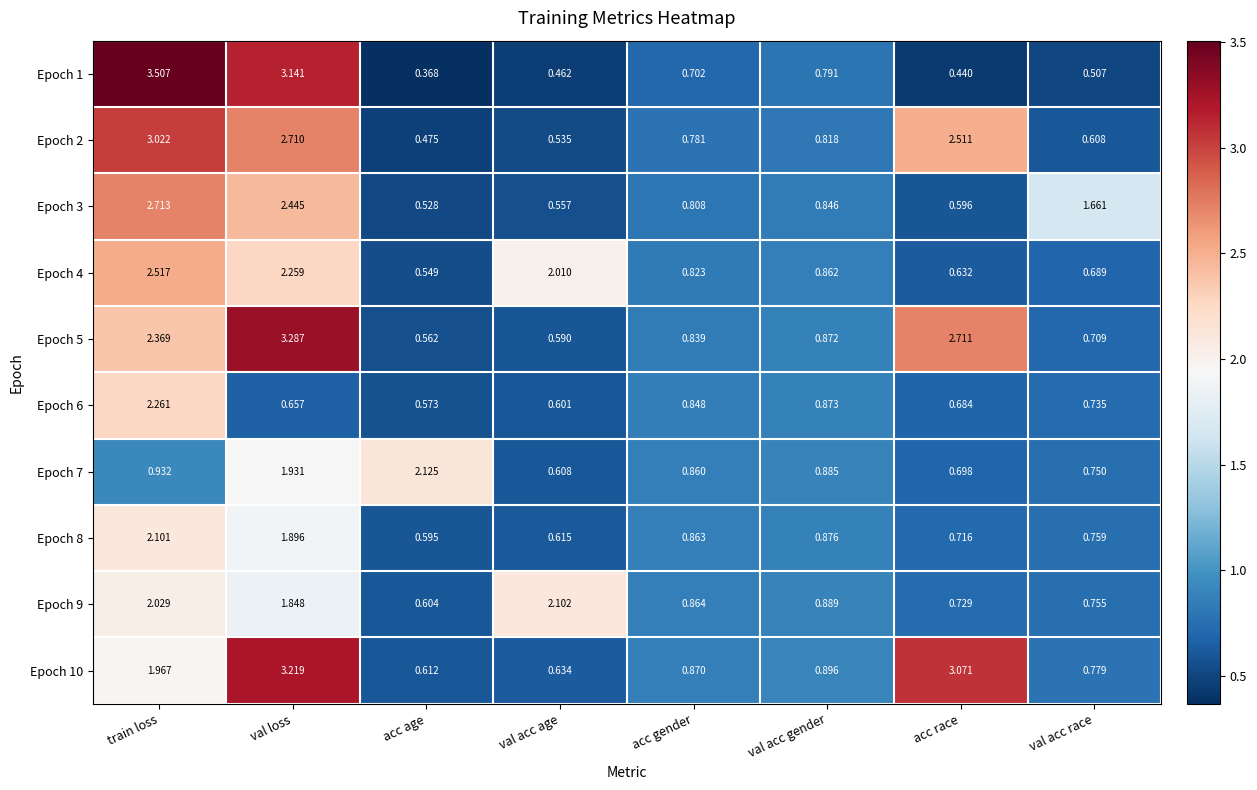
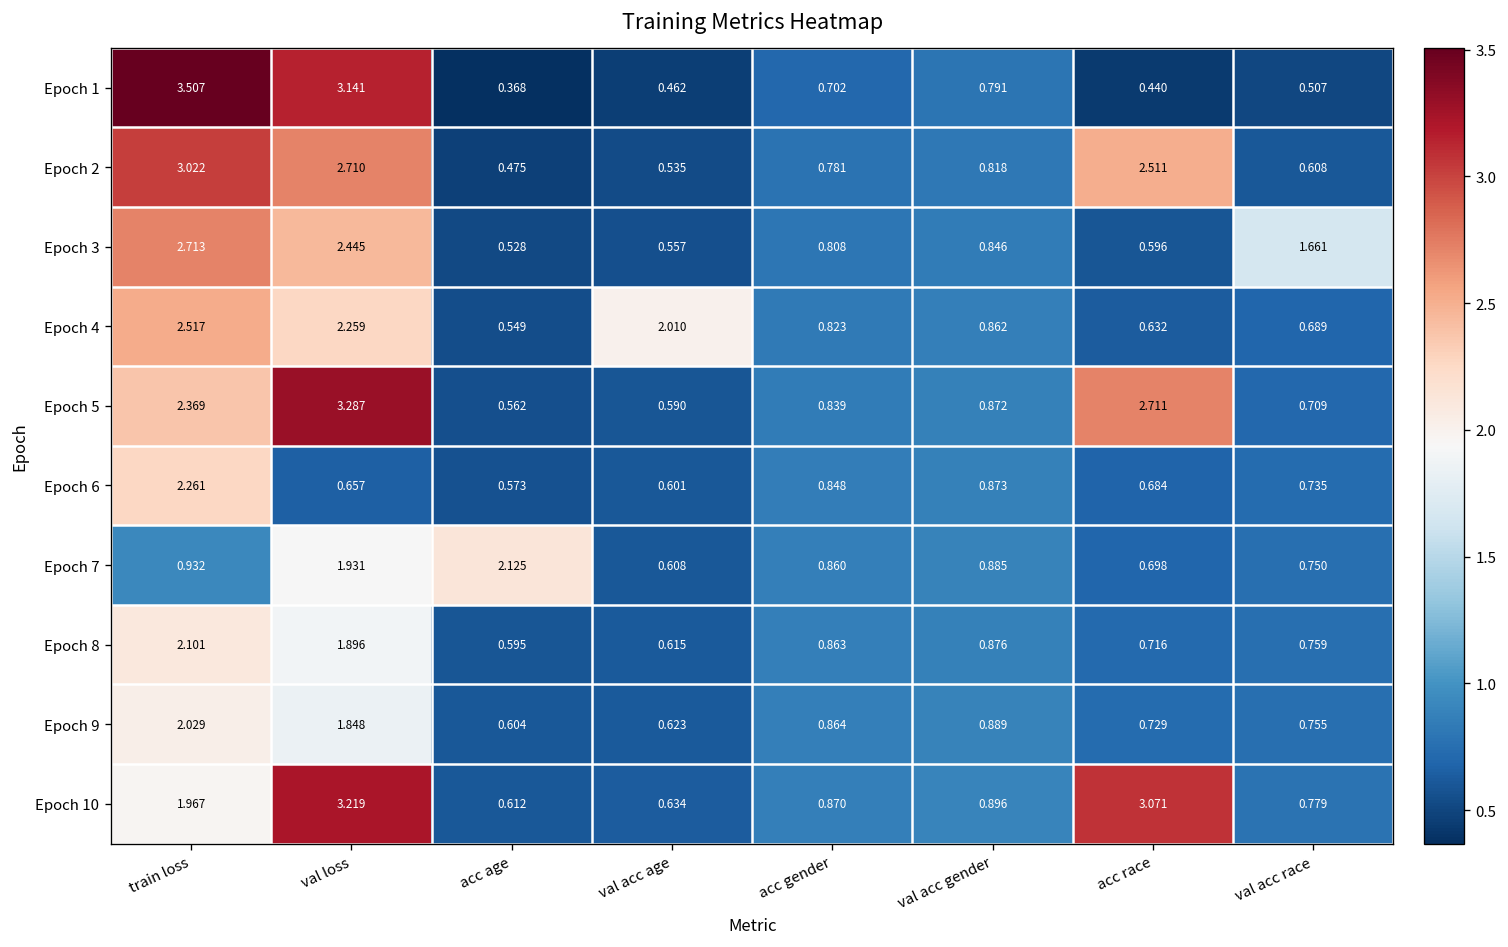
Epoch 9, val acc age: 2.102 -> 0.623
